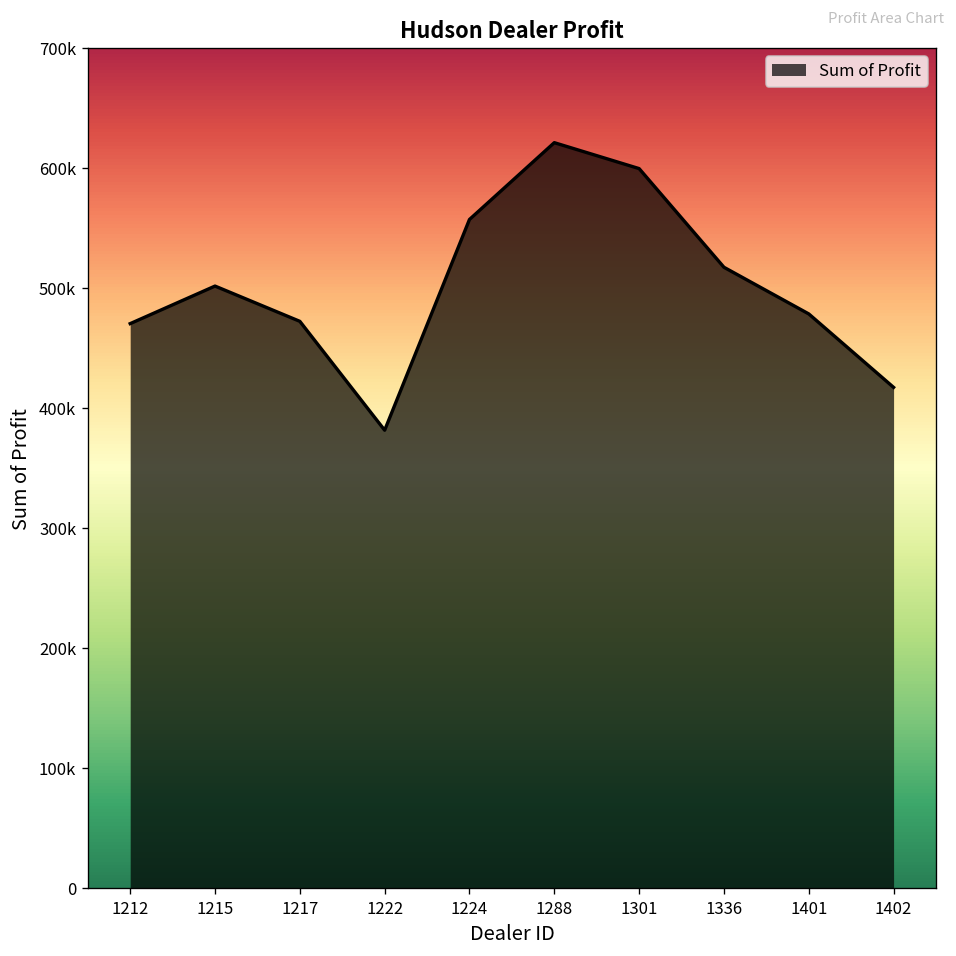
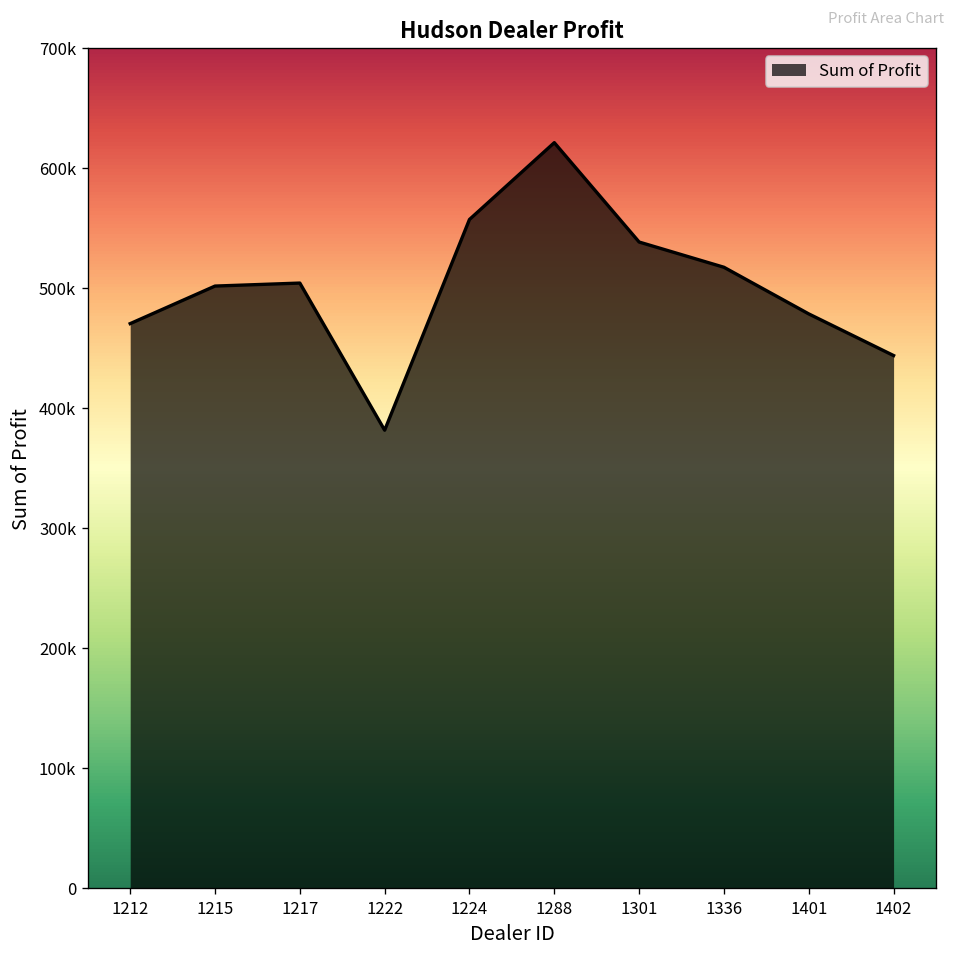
1217: 472000 -> 504000
1301: 600000 -> 538000
1402: 417000 -> 444000
